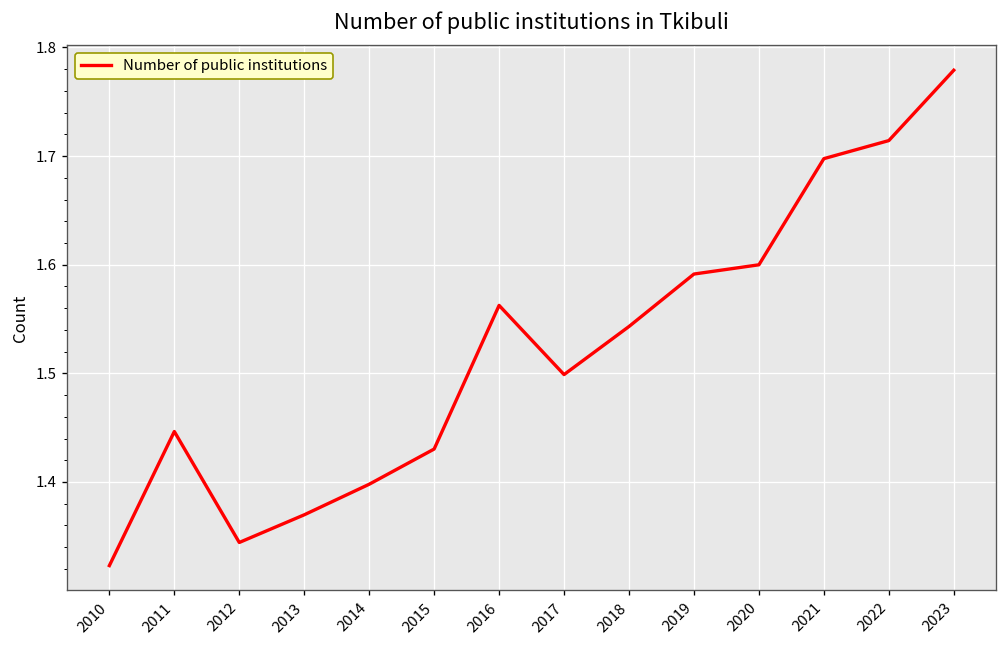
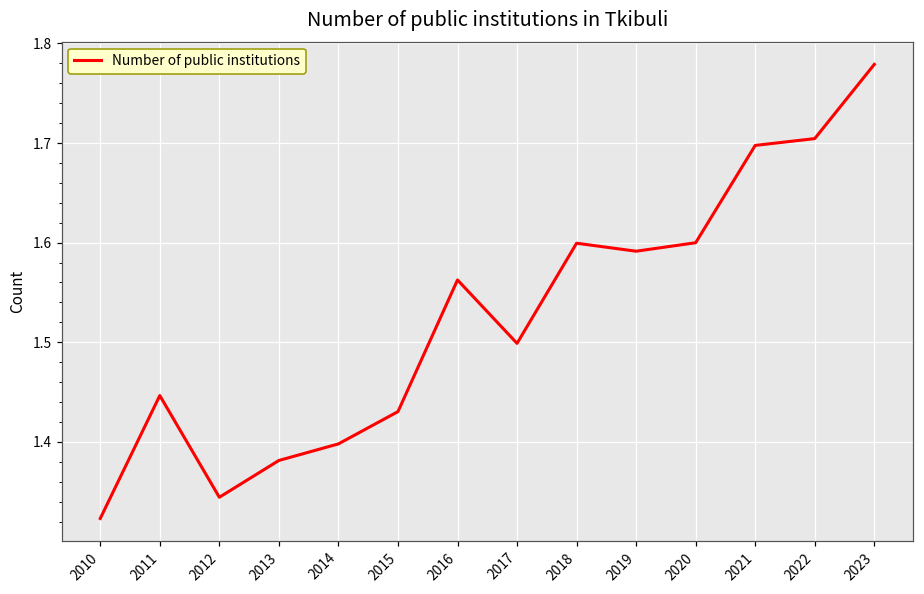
2013: 1.37 -> 1.38
2018: 1.54 -> 1.60
2022: 1.71 -> 1.70
